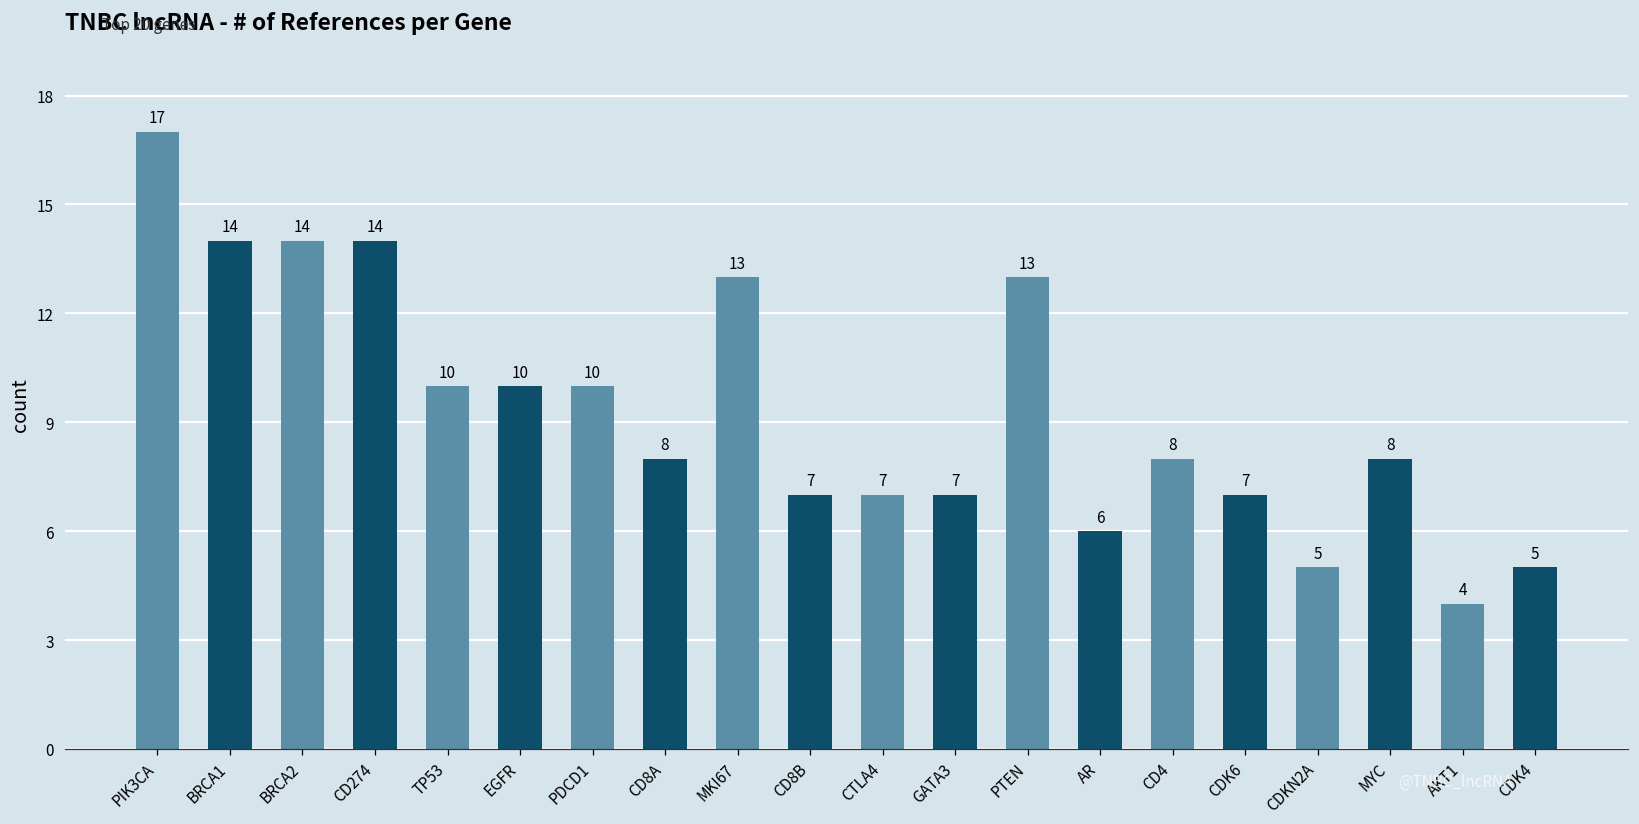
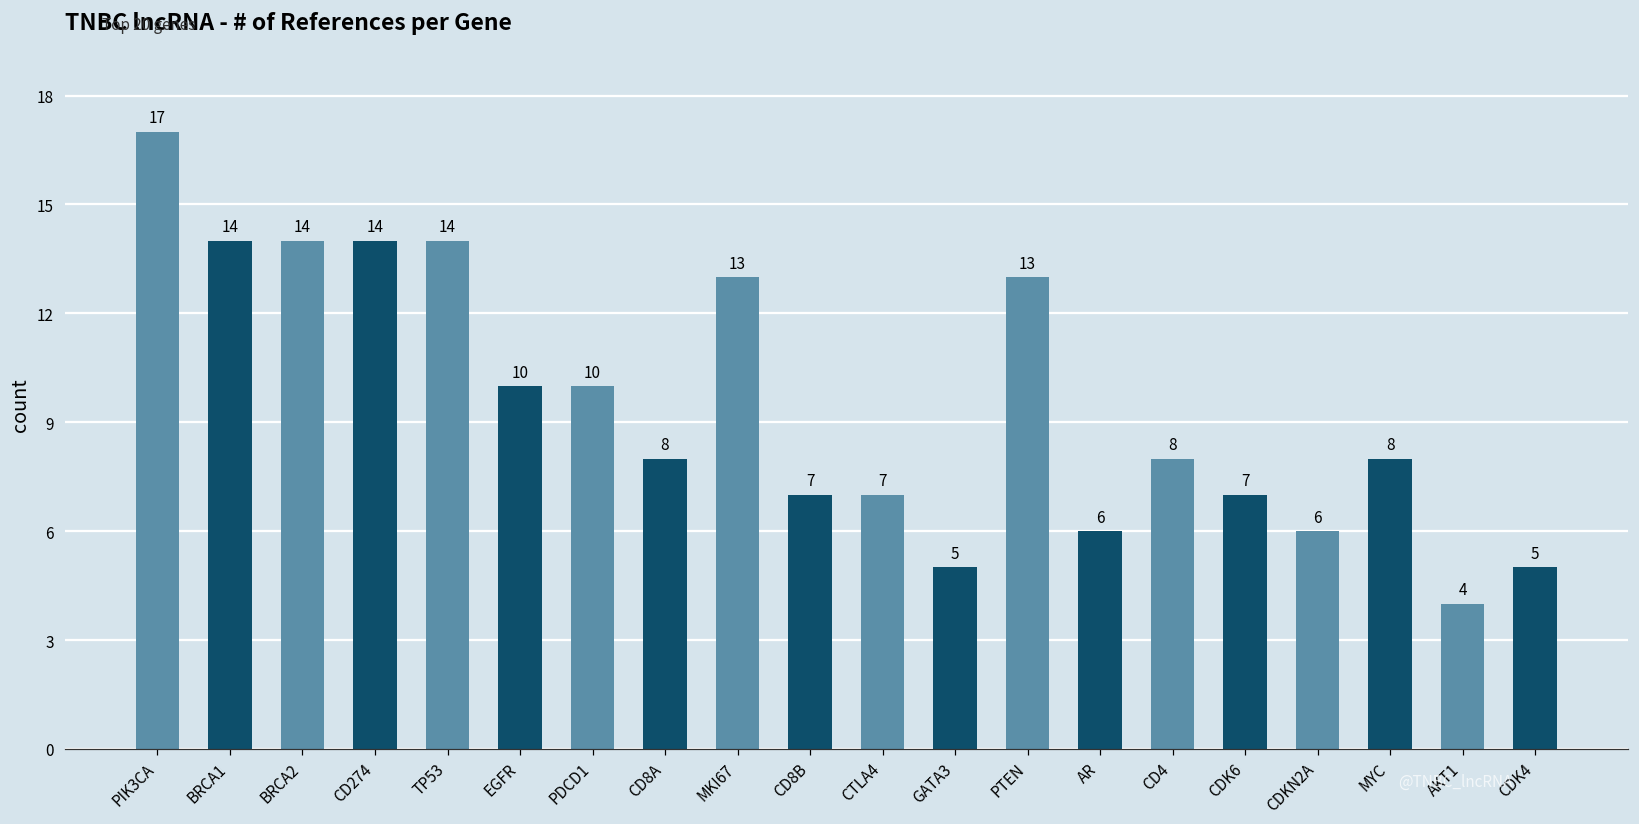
TP53: 10 -> 14
GATA3: 7 -> 5
CDKN2A: 5 -> 6
